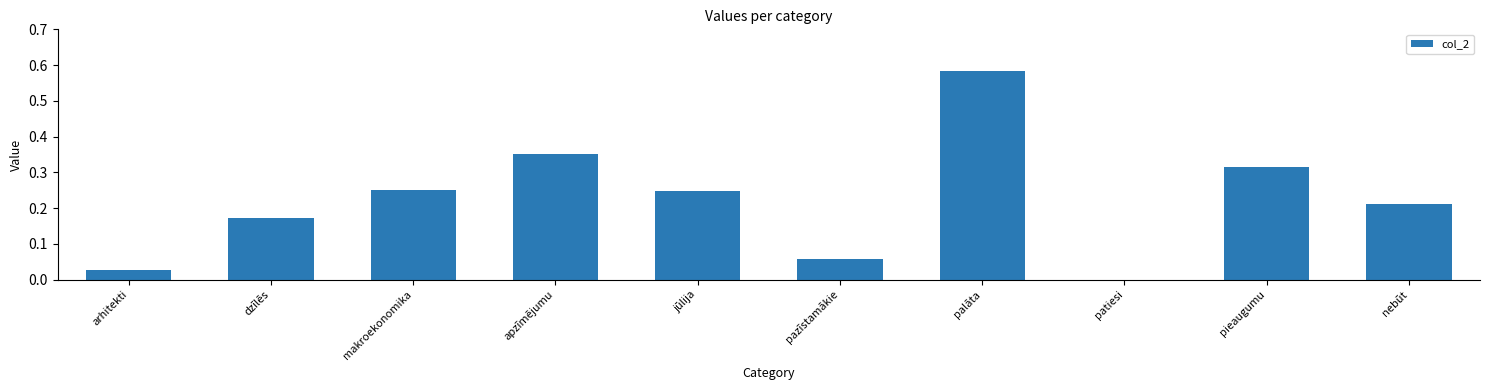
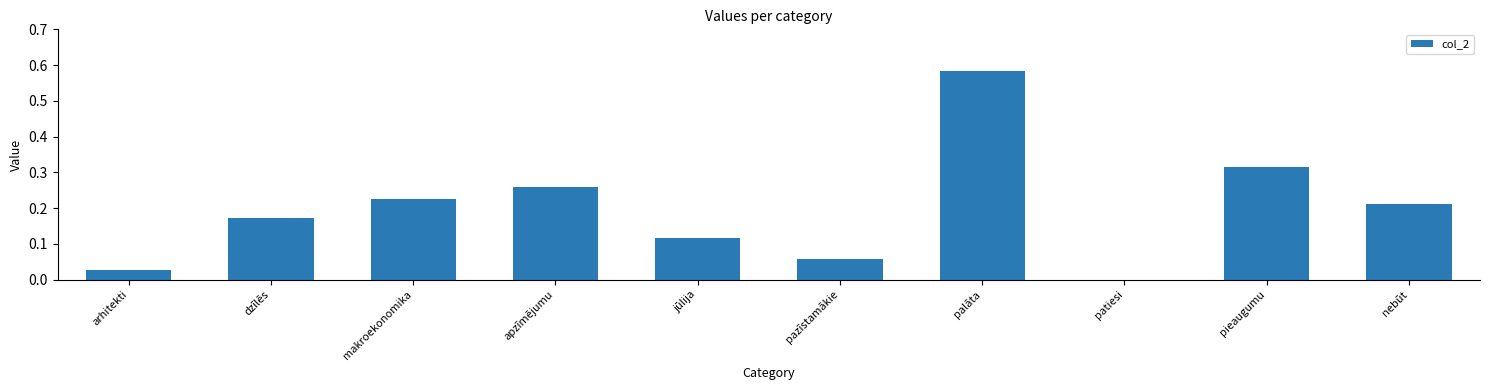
makroekonomika: 0.25 -> 0.22
apzīmējumu: 0.35 -> 0.26
jūlija: 0.25 -> 0.12
